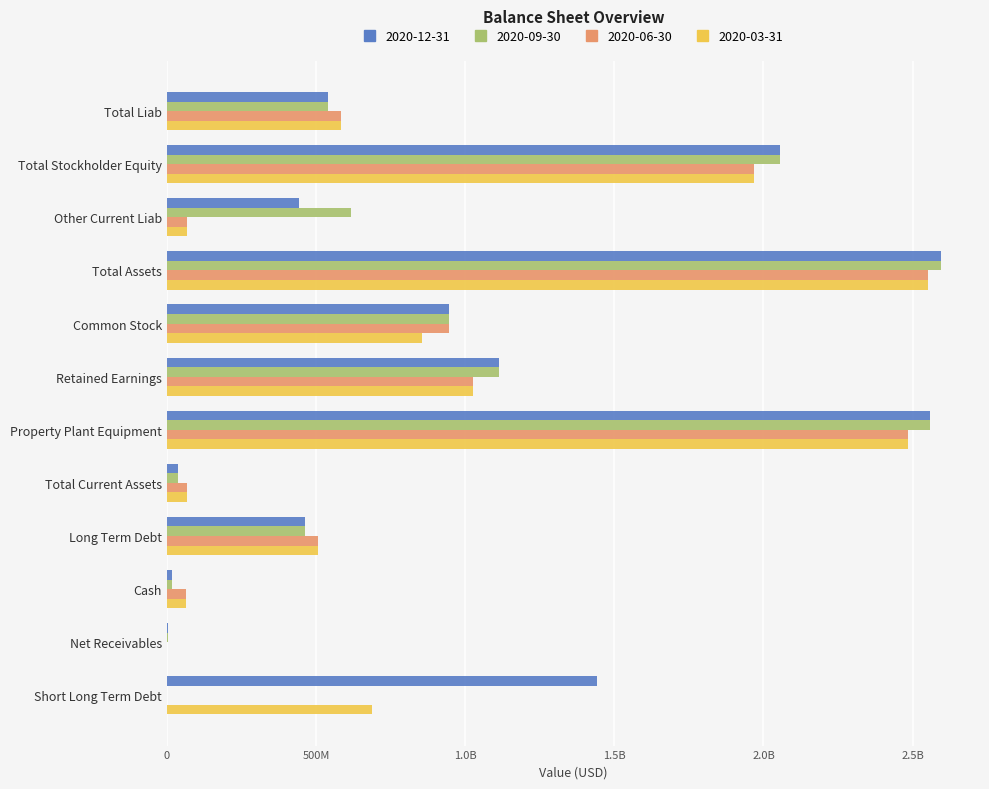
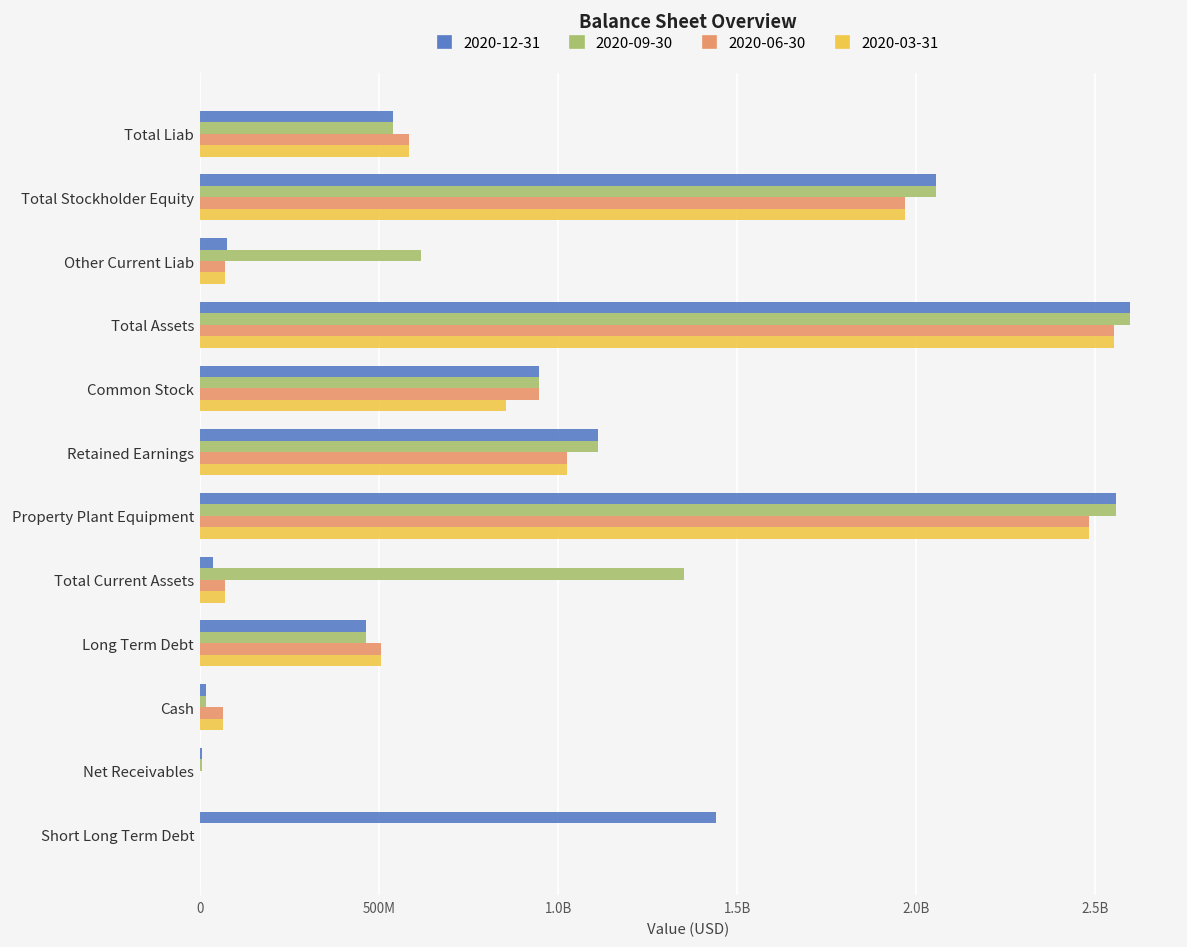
2020-12-31, Other Current Liab: 440000000 -> 80000000
2020-09-30, Total Current Assets: 40000000 -> 1350000000
2020-03-31, Short Long Term Debt: 690000000 -> 0
